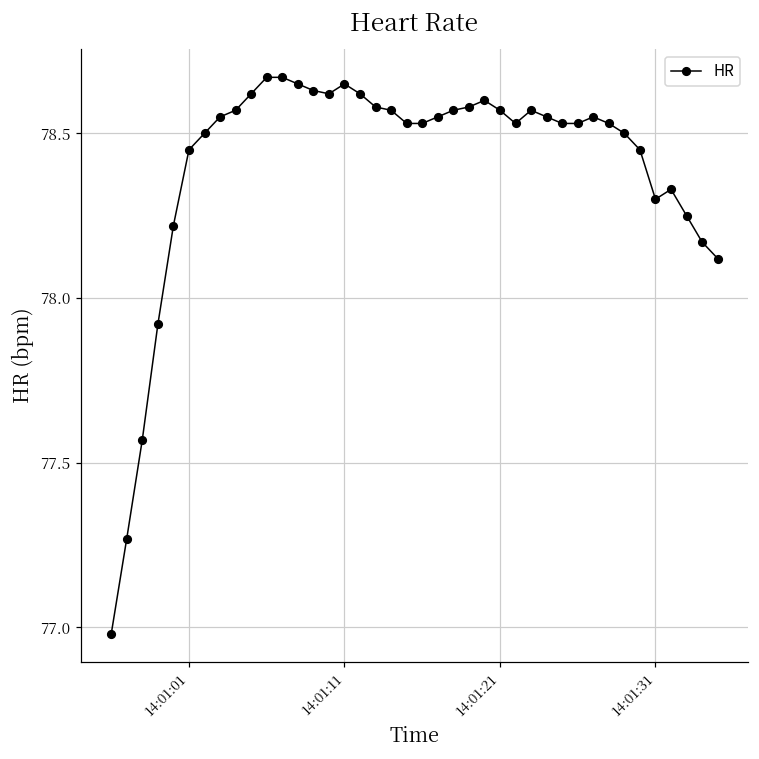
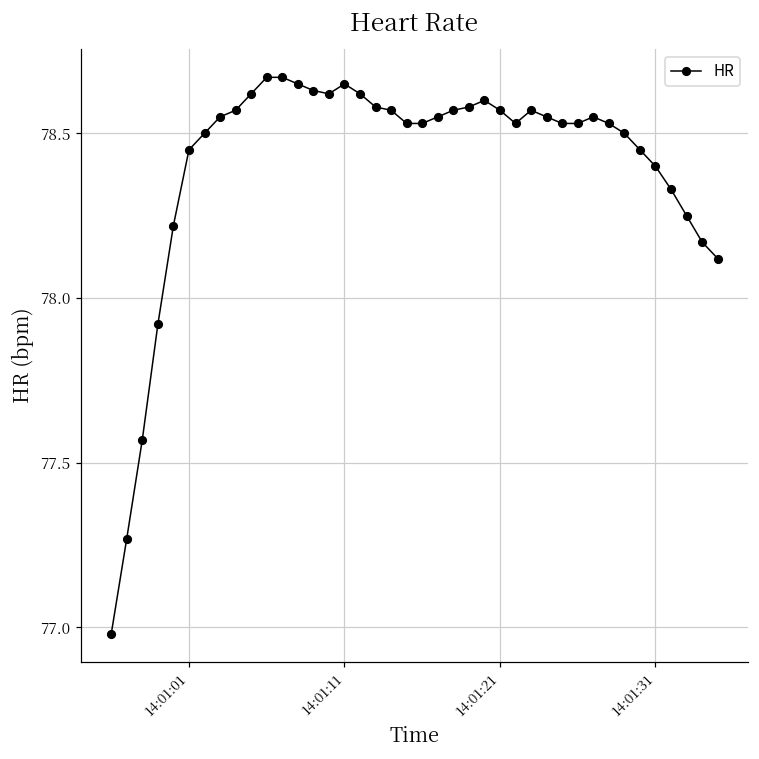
14:01:31: 78.3 -> 78.4
